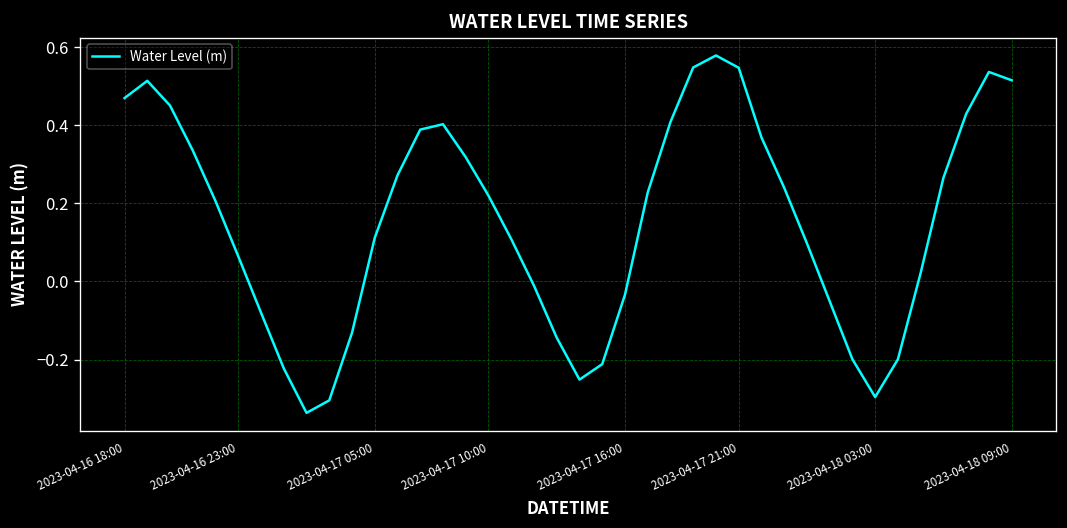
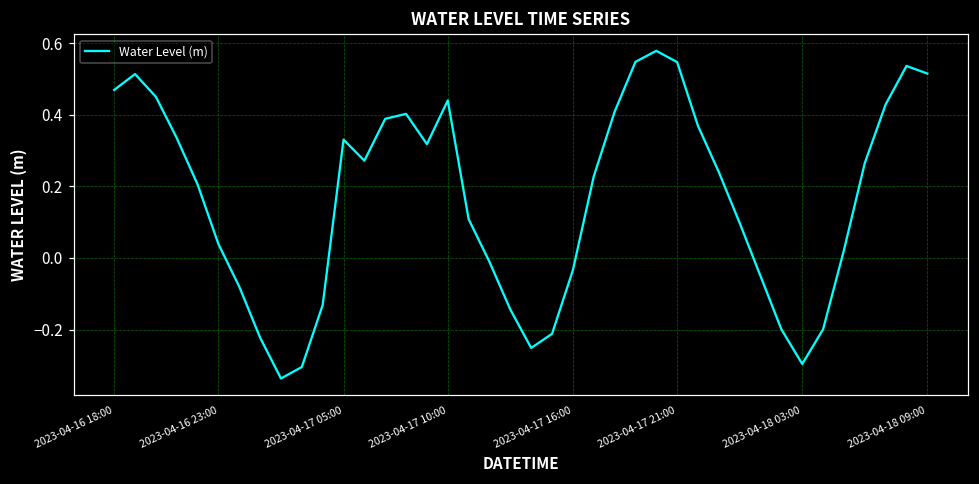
2023-04-16 23:00: 0.06 -> 0.04
2023-04-17 05:00: 0.11 -> 0.33
2023-04-17 10:00: 0.22 -> 0.44
